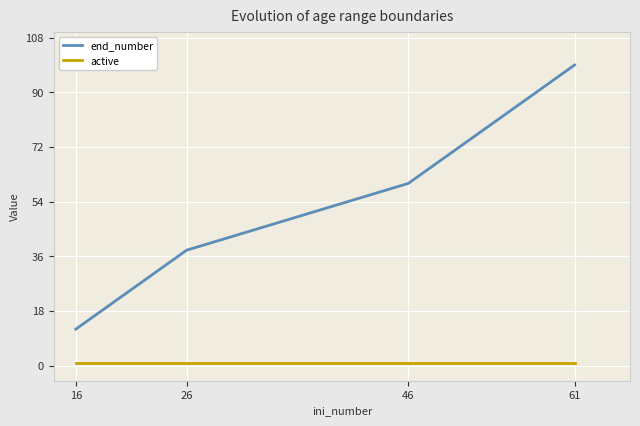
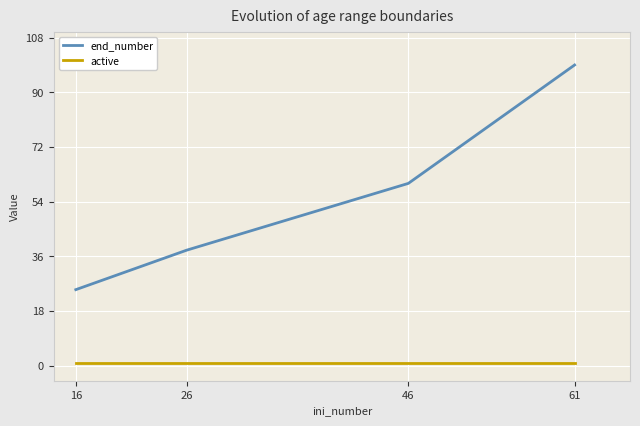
end_number, 16: 12 -> 25
